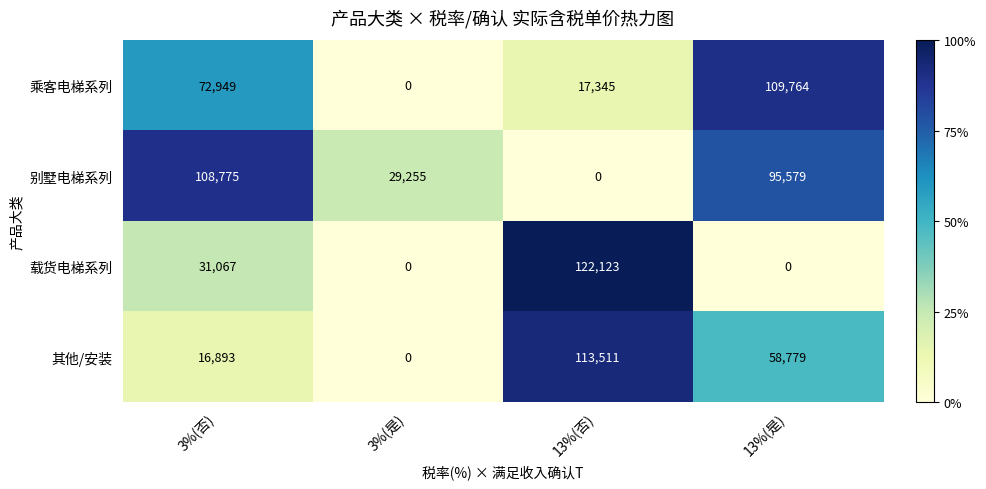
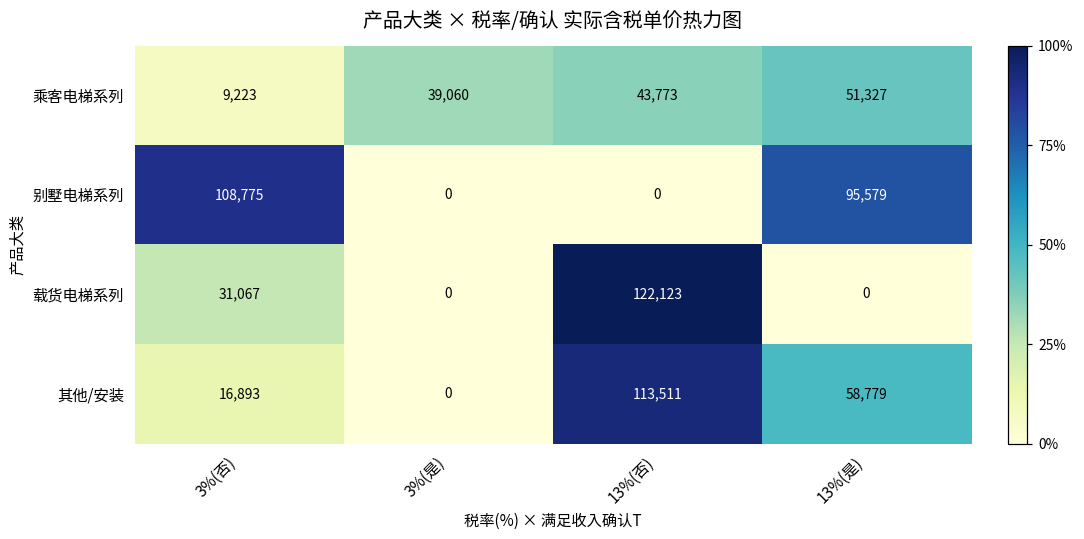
乘客电梯系列, 3%(否): 72,949 -> 9,223
乘客电梯系列, 3%(是): 0 -> 39,060
乘客电梯系列, 13%(否): 17,345 -> 43,773
乘客电梯系列, 13%(是): 109,764 -> 51,327
别墅电梯系列, 3%(是): 29,255 -> 0
